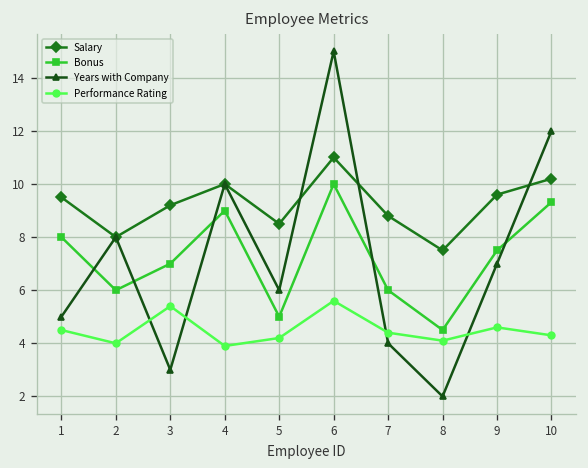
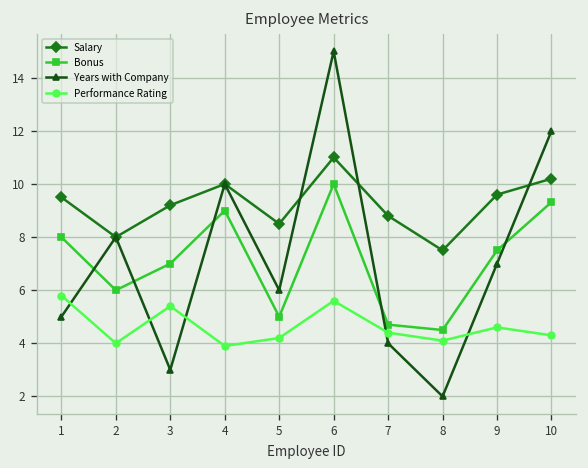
Performance Rating, 1: 4.5 -> 5.8
Bonus, 7: 6.0 -> 4.7
